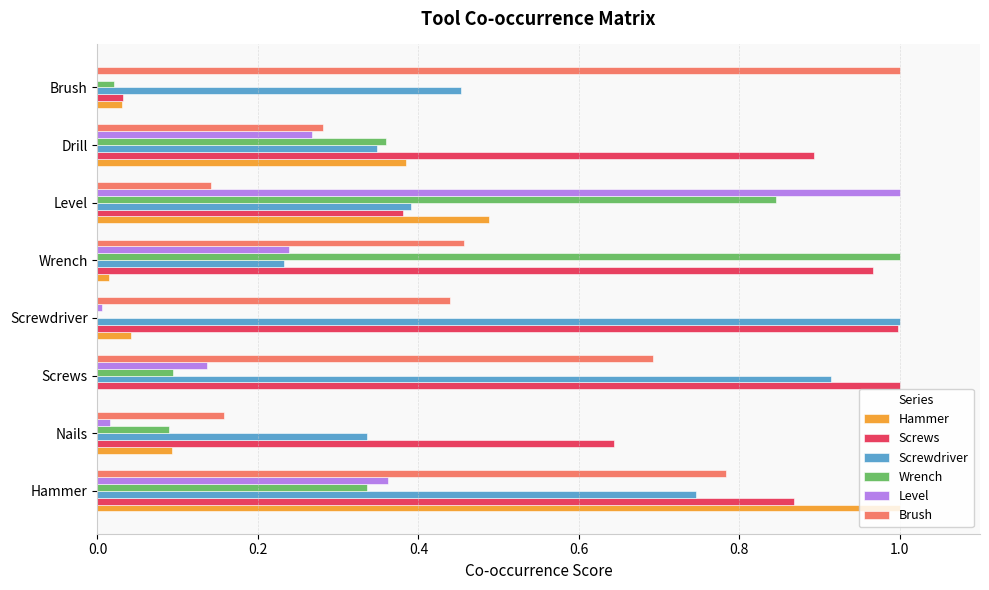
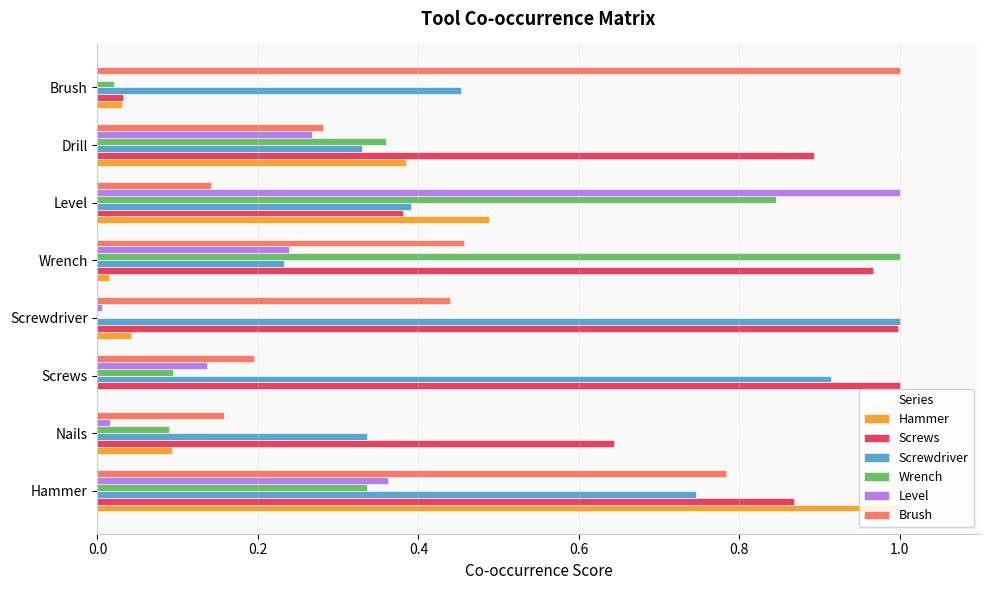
Screwdriver, Drill: 0.35 -> 0.33
Brush, Screws: 0.69 -> 0.19
